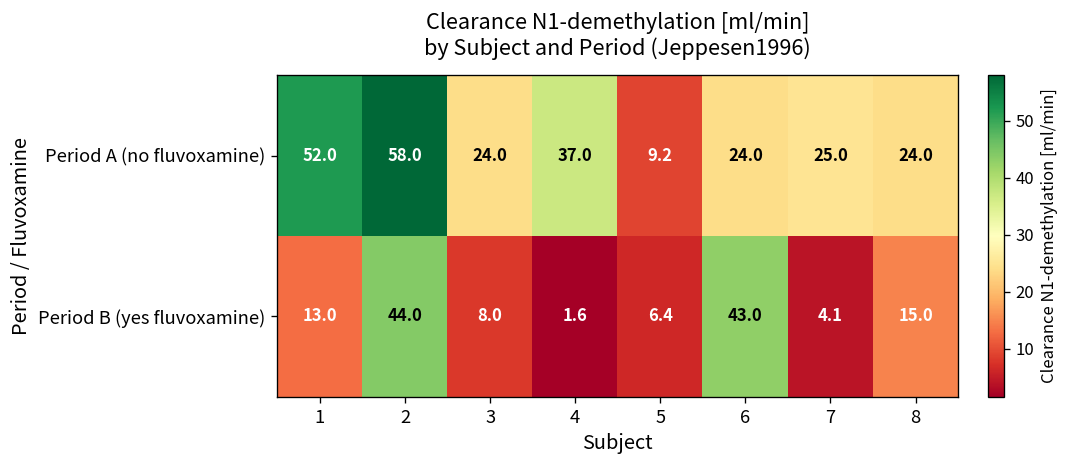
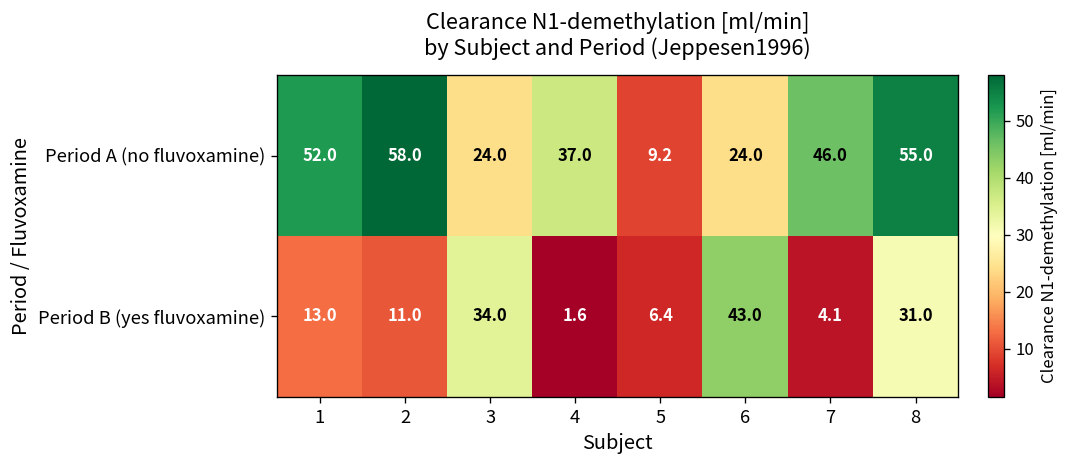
Period A (no fluvoxamine), 7: 25.0 -> 46.0
Period A (no fluvoxamine), 8: 24.0 -> 55.0
Period B (yes fluvoxamine), 2: 44.0 -> 11.0
Period B (yes fluvoxamine), 3: 8.0 -> 34.0
Period B (yes fluvoxamine), 8: 15.0 -> 31.0
